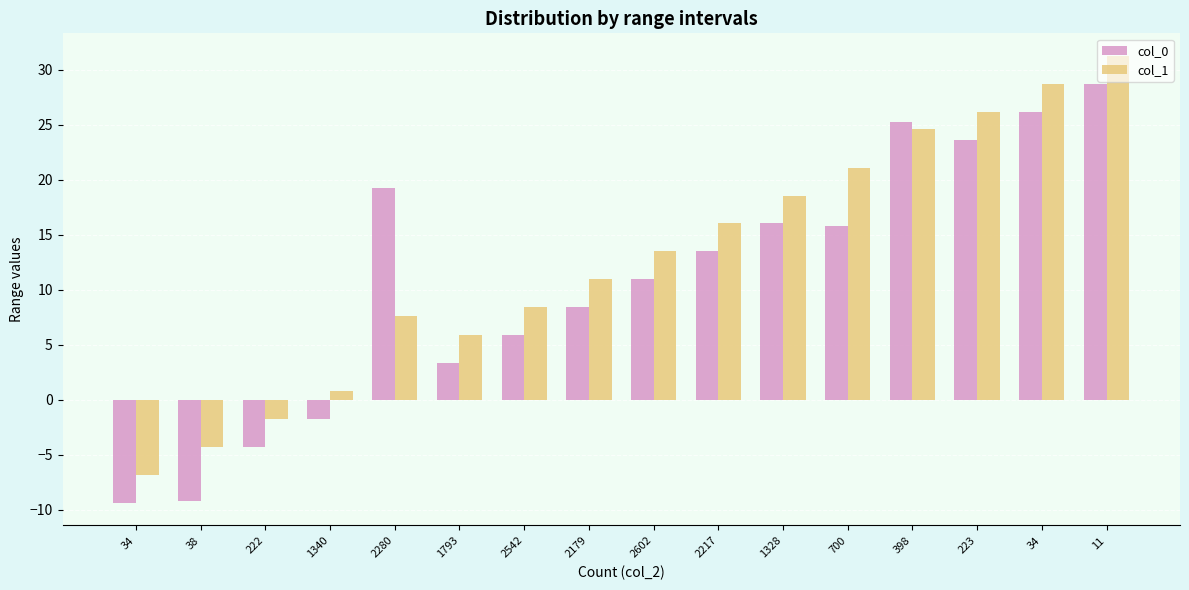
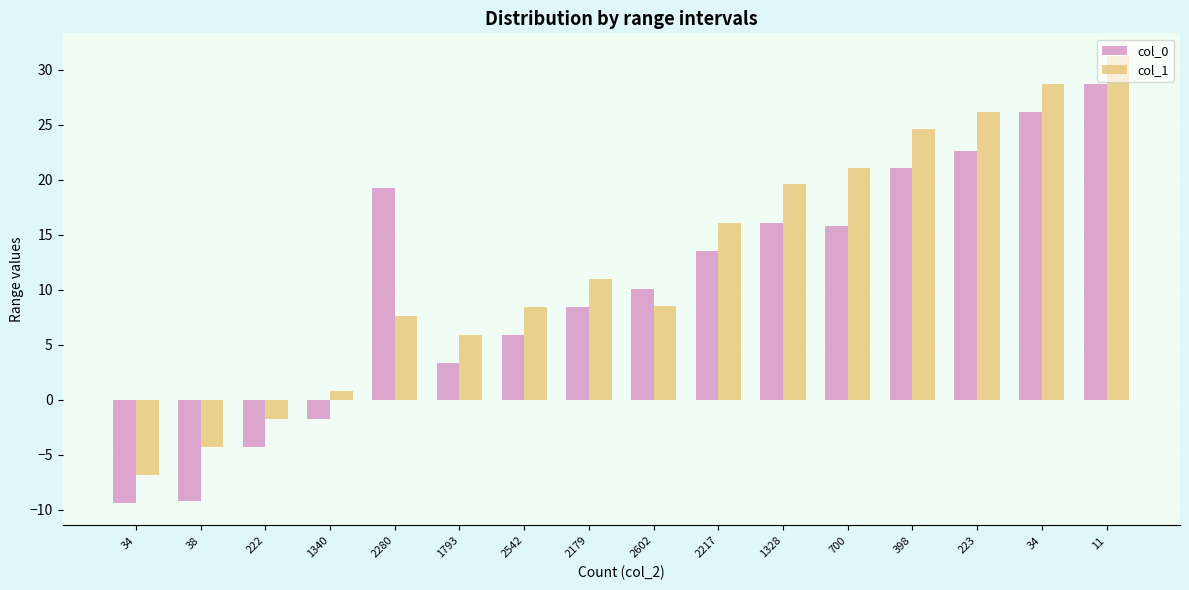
col_0, 2602: 11.0 -> 10.1
col_1, 2602: 13.5 -> 8.6
col_1, 1328: 18.6 -> 19.6
col_0, 398: 25.3 -> 21.1
col_0, 223: 23.7 -> 22.6
